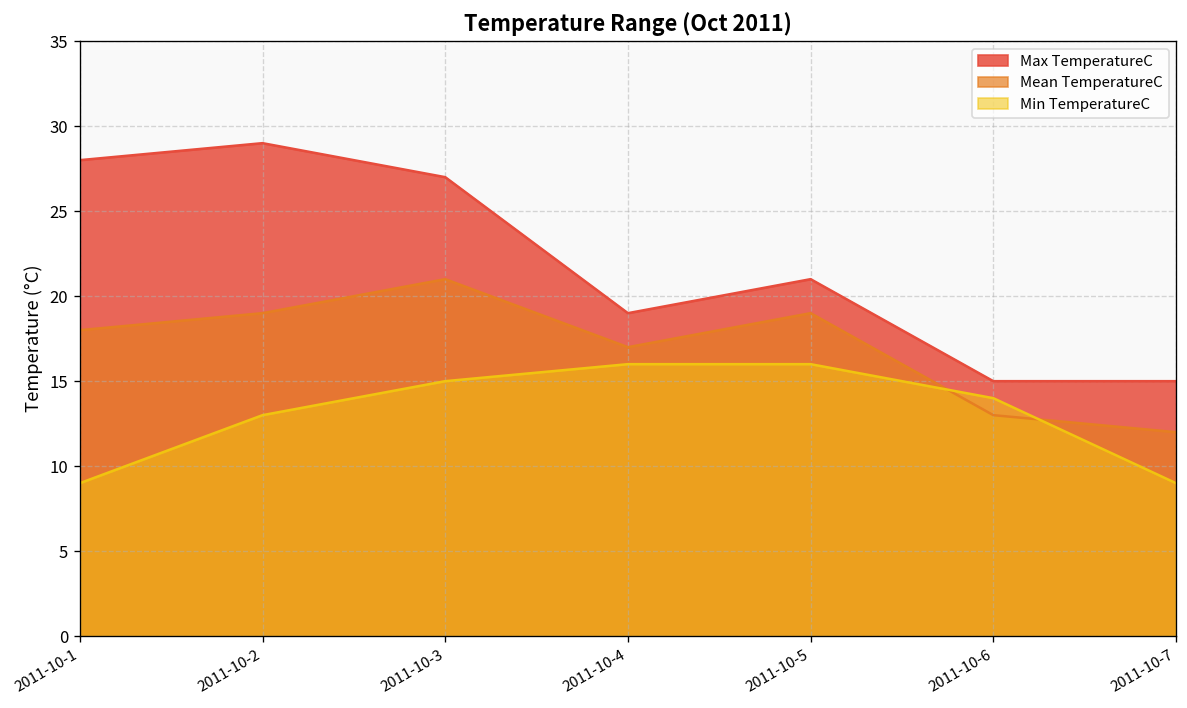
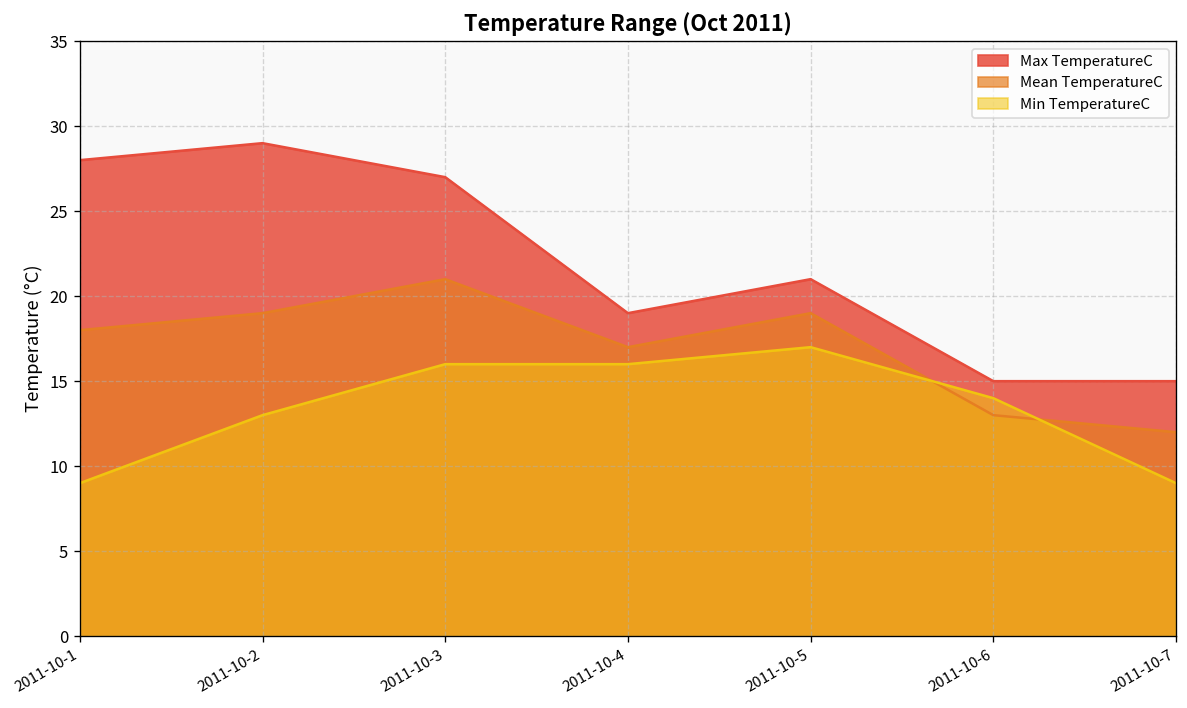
Min TemperatureC, 2011-10-3: 15 -> 16
Min TemperatureC, 2011-10-5: 16 -> 17
